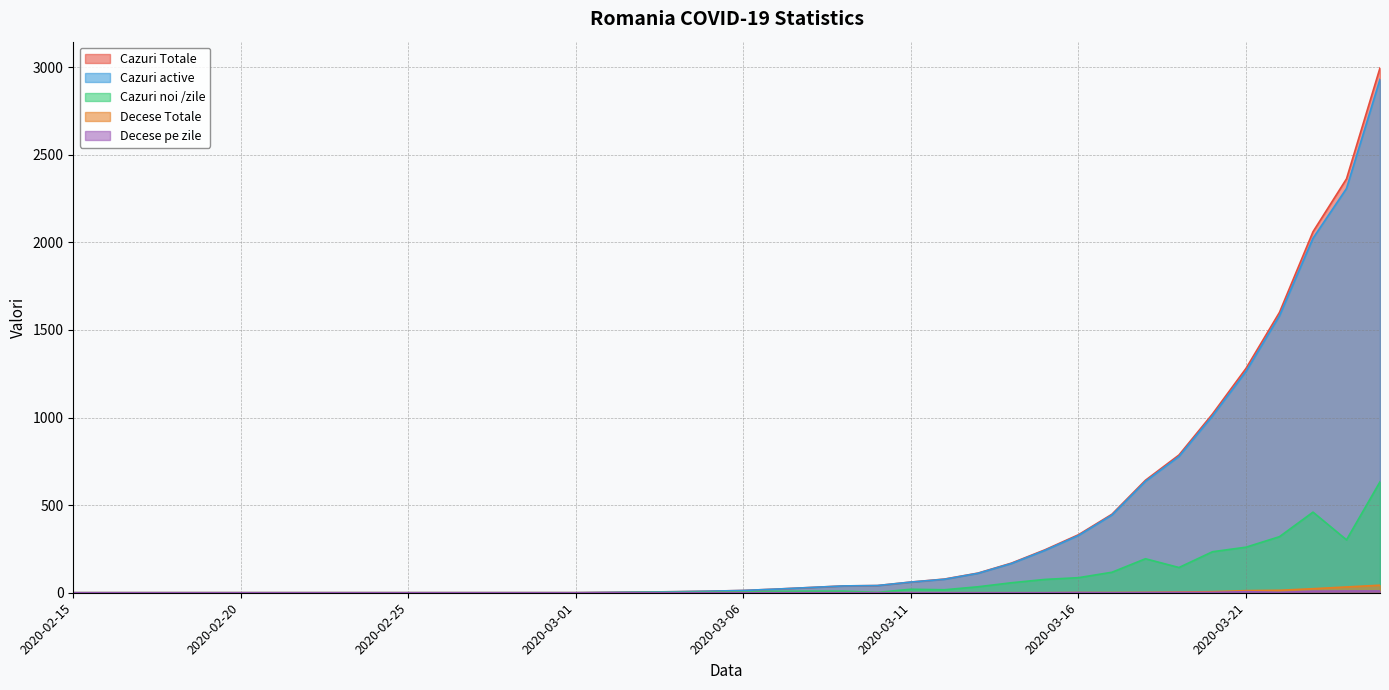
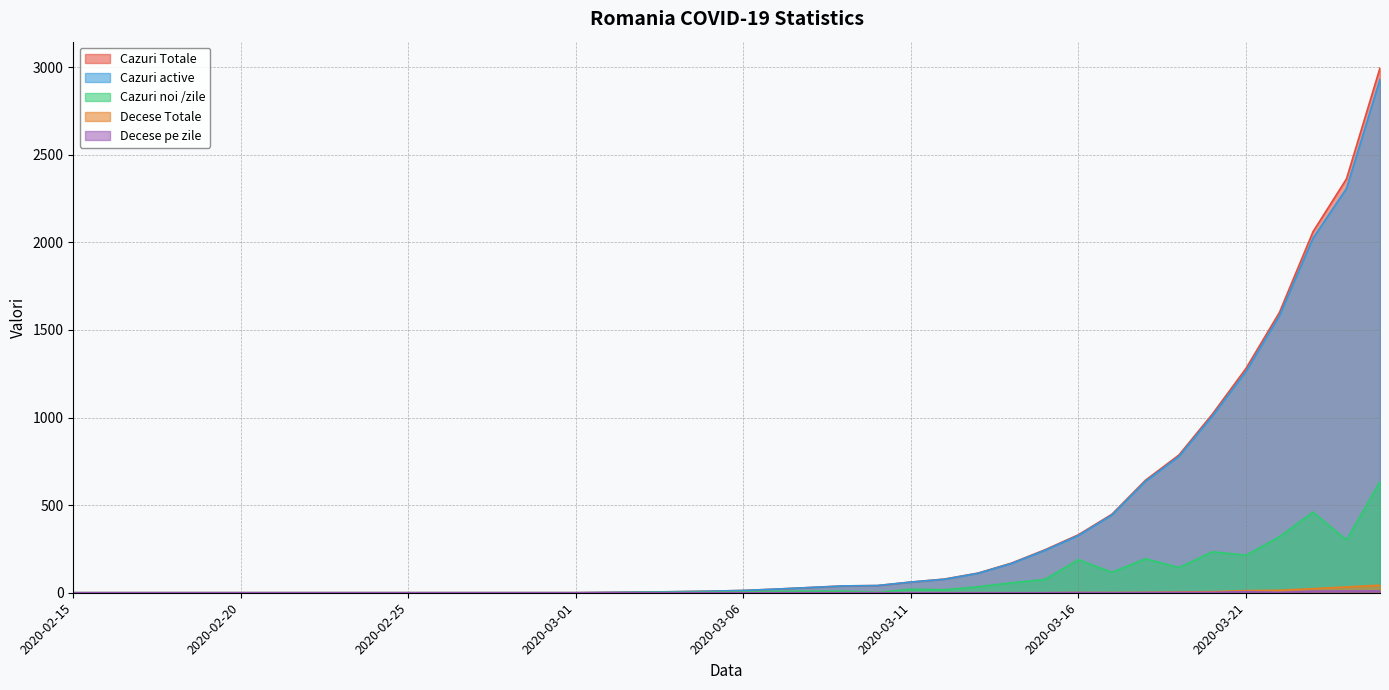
Cazuri noi /zile, 2020-03-16: 90 -> 190
Cazuri noi /zile, 2020-03-21: 260 -> 210
